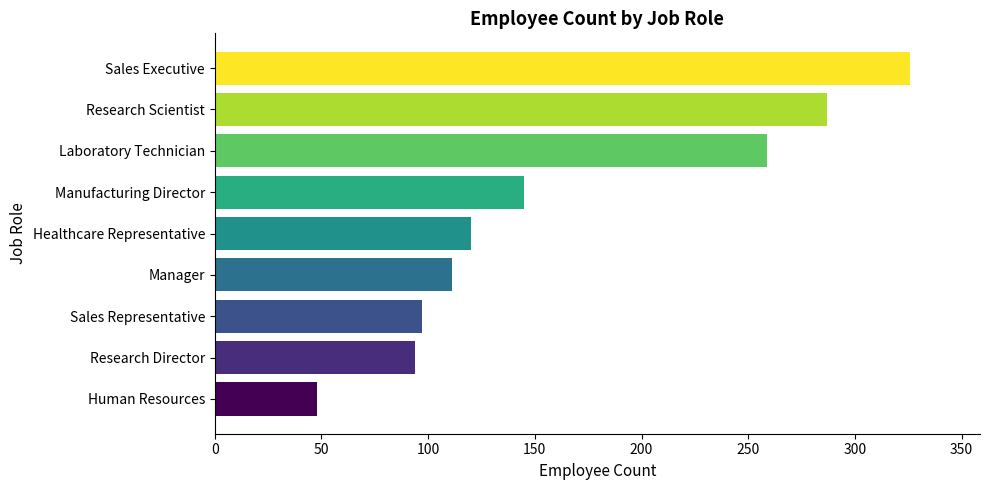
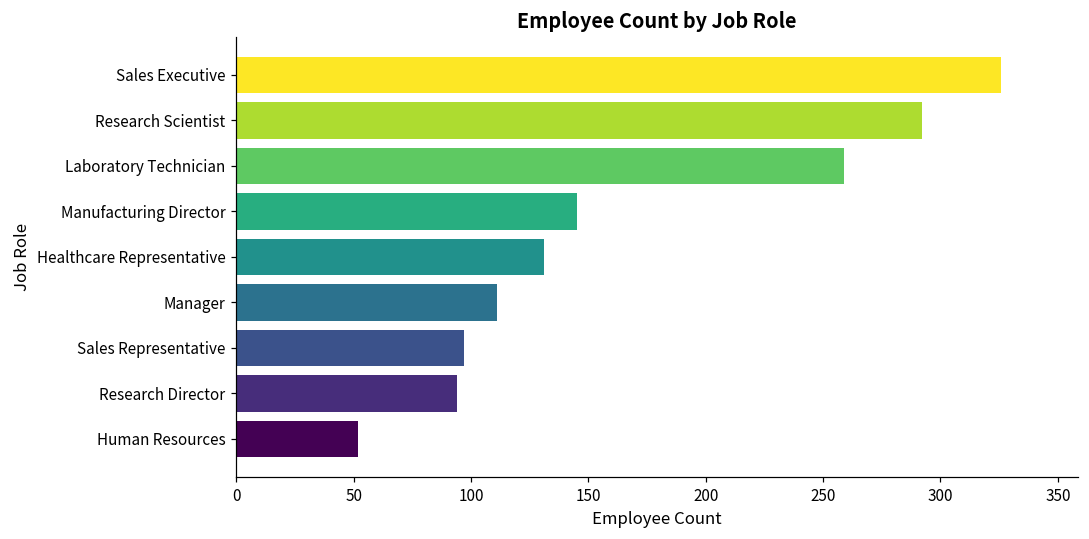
Research Scientist: 287 -> 292
Healthcare Representative: 120 -> 131
Human Resources: 48 -> 52
